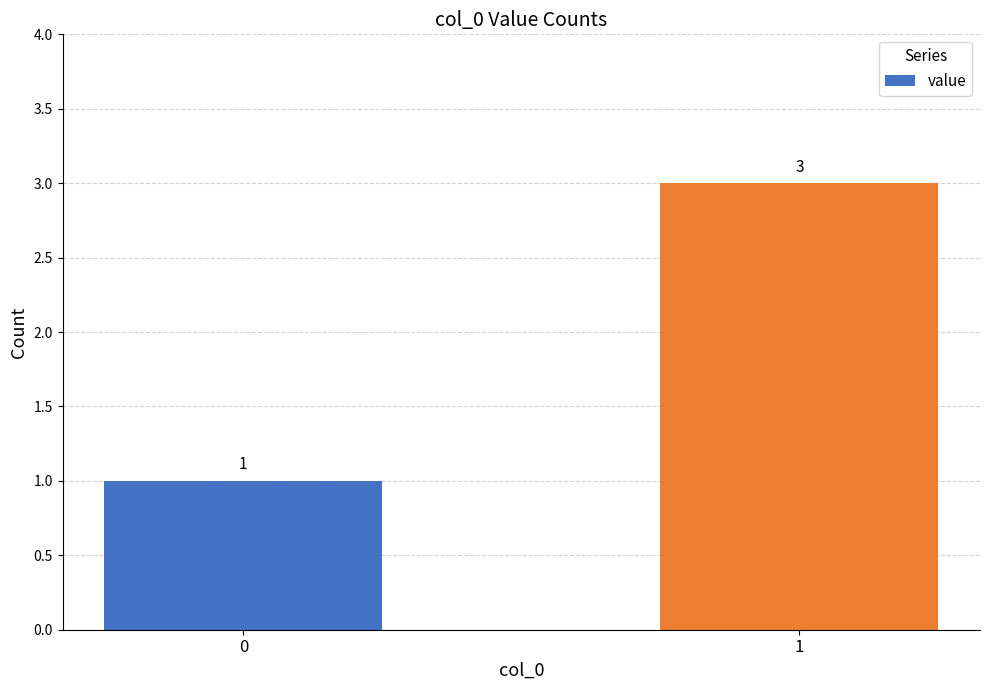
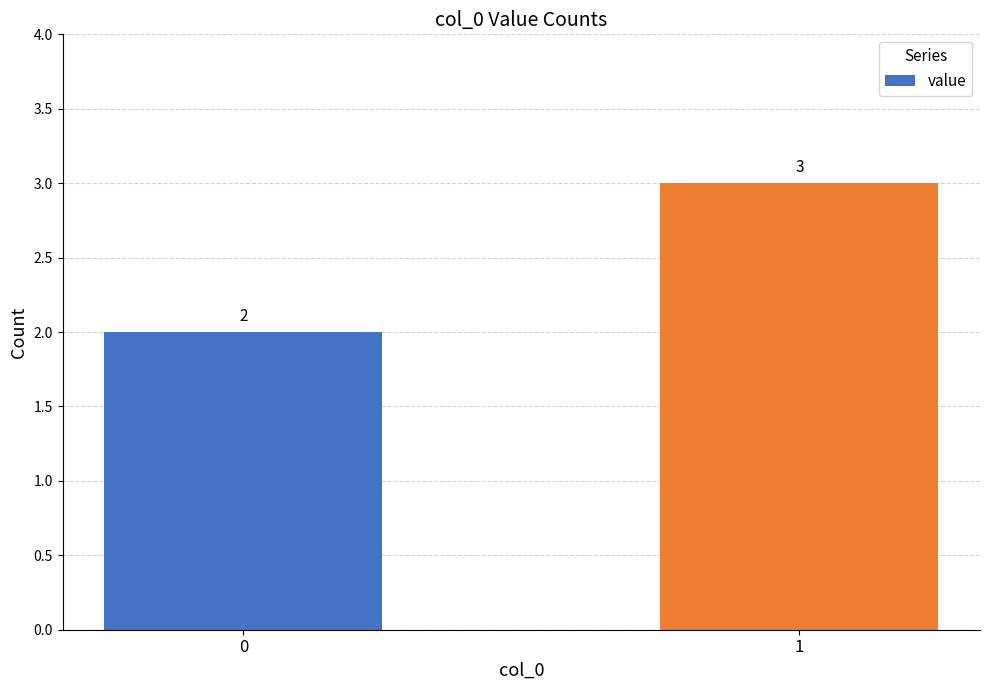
0: 1 -> 2
